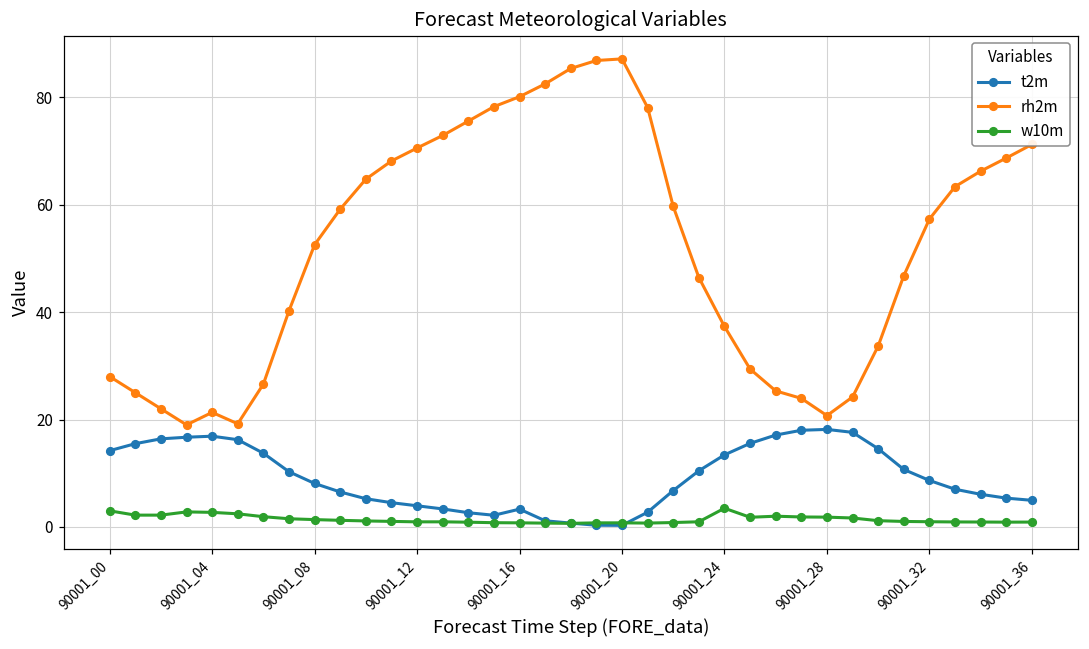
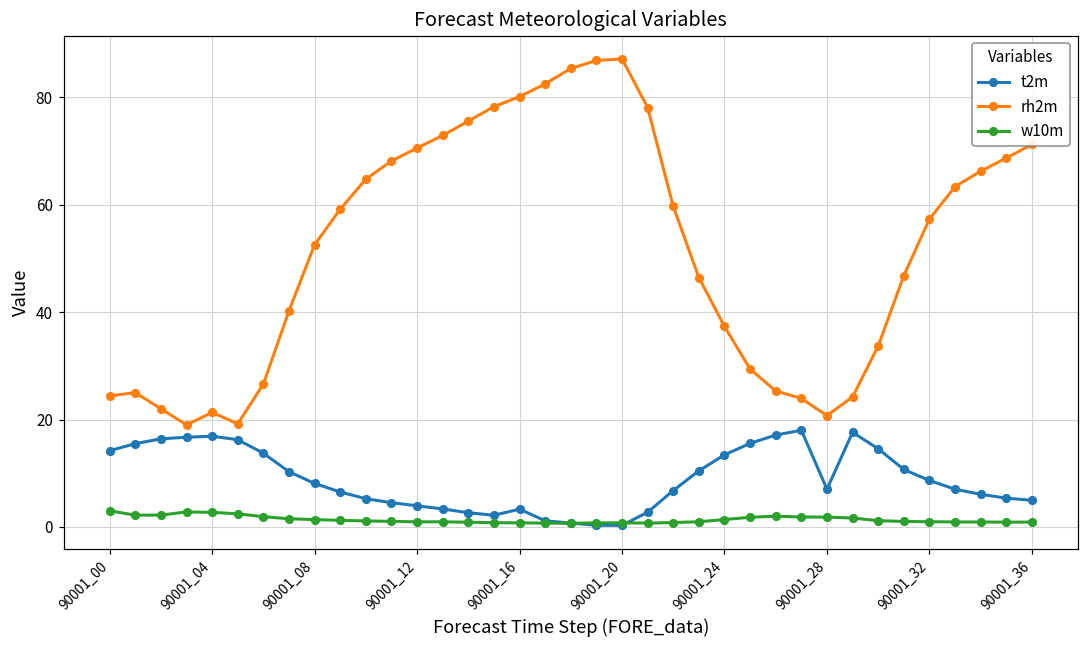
rh2m, 90001_00: 28 -> 24
w10m, 90001_24: 3 -> 1
t2m, 90001_28: 18 -> 7
